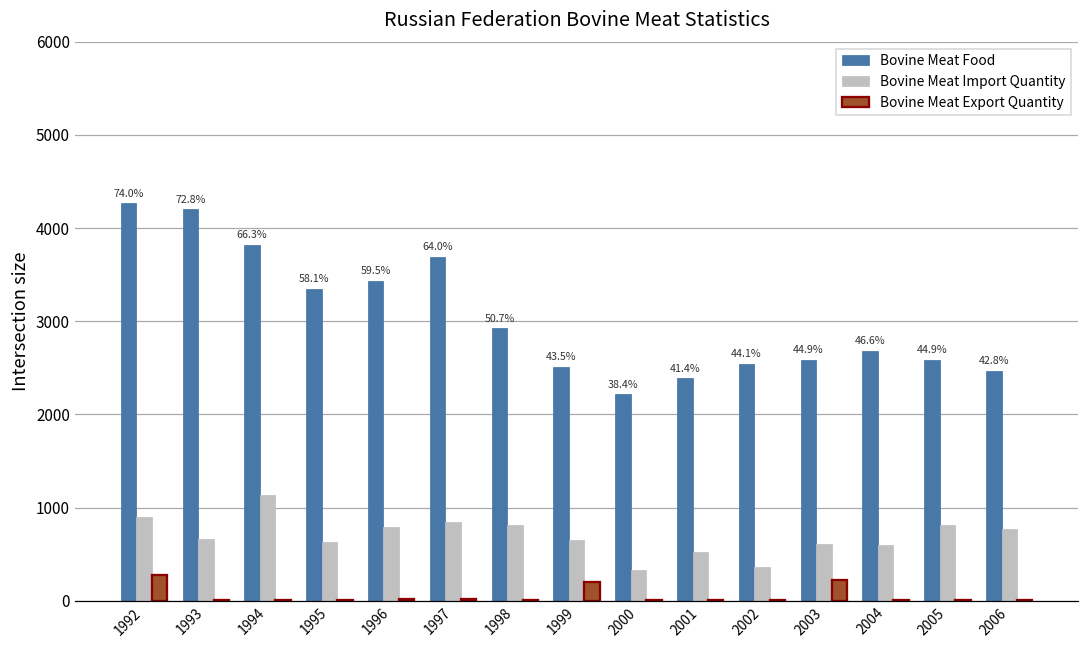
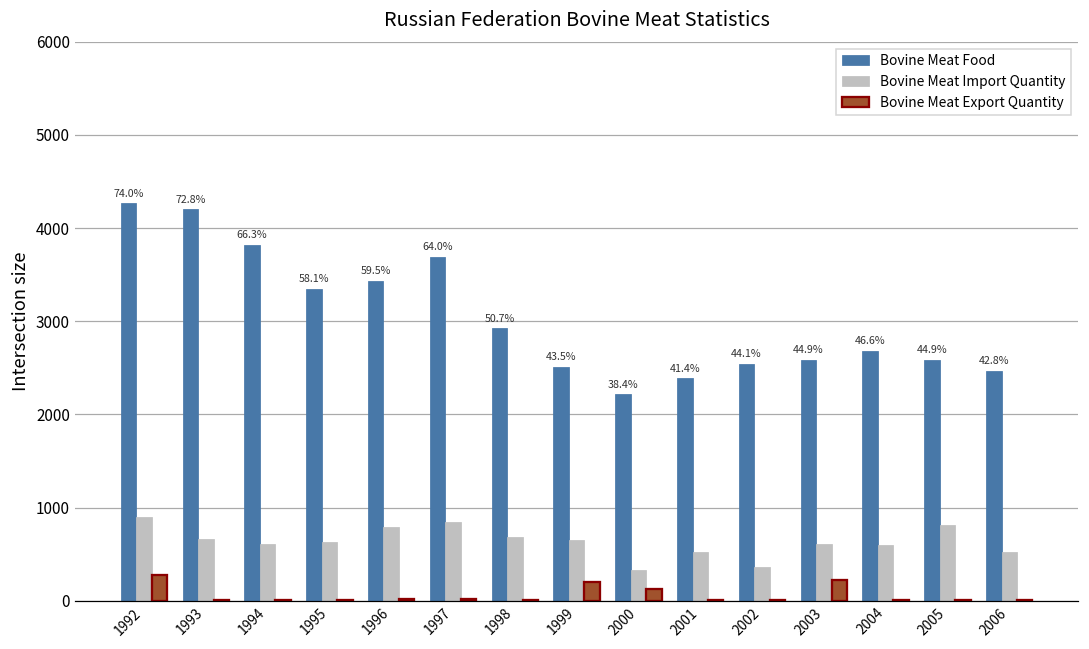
Bovine Meat Import Quantity, 1994: 1100 -> 600
Bovine Meat Import Quantity, 1998: 800 -> 700
Bovine Meat Export Quantity, 2000: 0 -> 100
Bovine Meat Import Quantity, 2006: 800 -> 500
